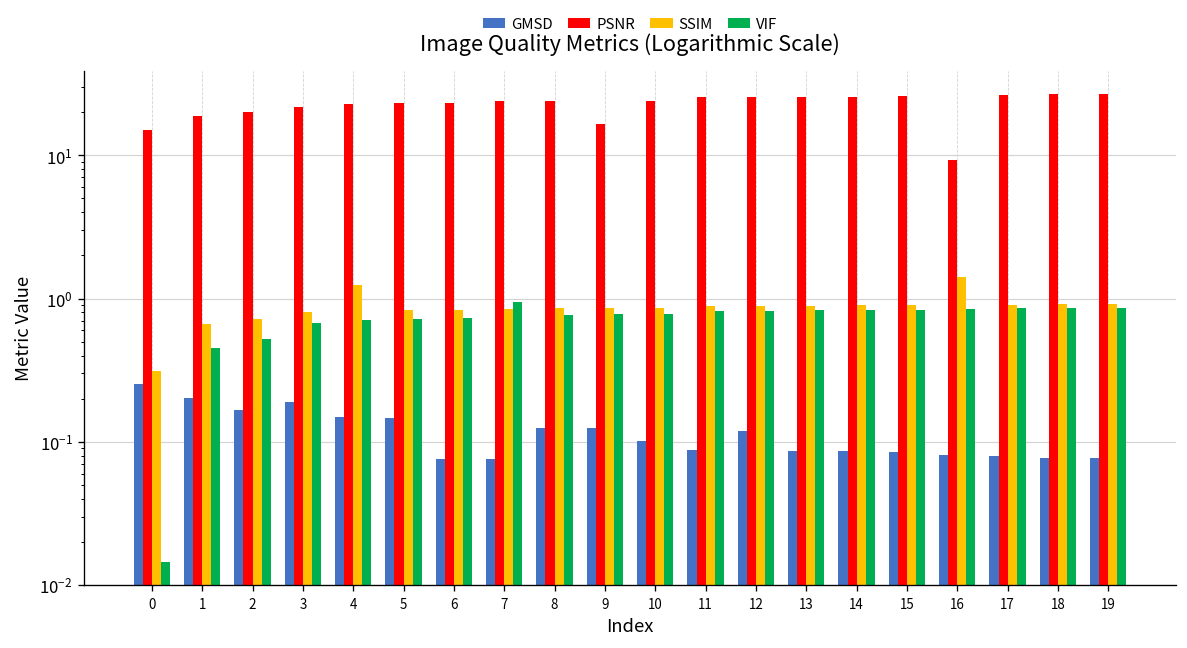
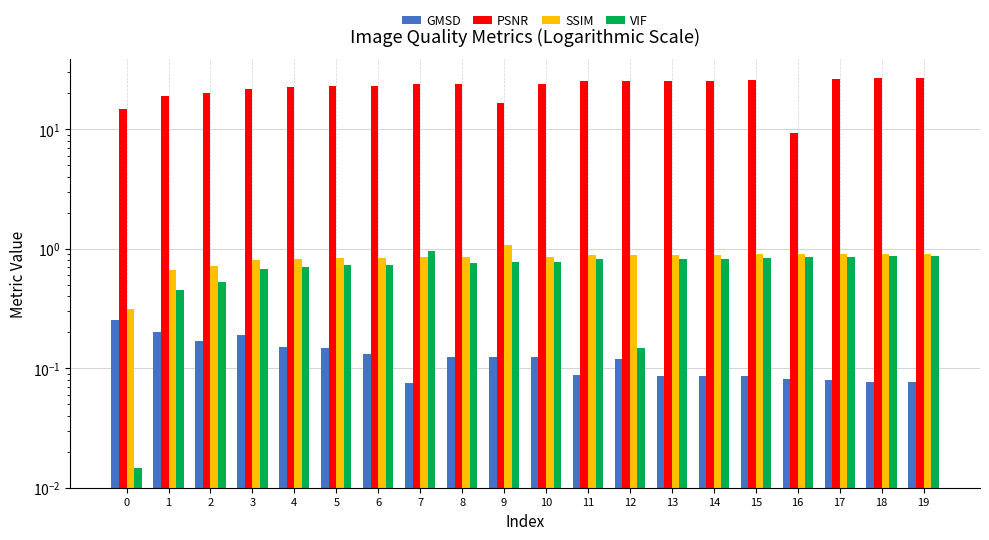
SSIM, 4: 1.2 -> 0.8
GMSD, 6: 0.08 -> 0.13
SSIM, 9: 0.9 -> 1.1
GMSD, 10: 0.10 -> 0.12
VIF, 12: 0.8 -> 0.15
SSIM, 16: 1.4 -> 0.9
